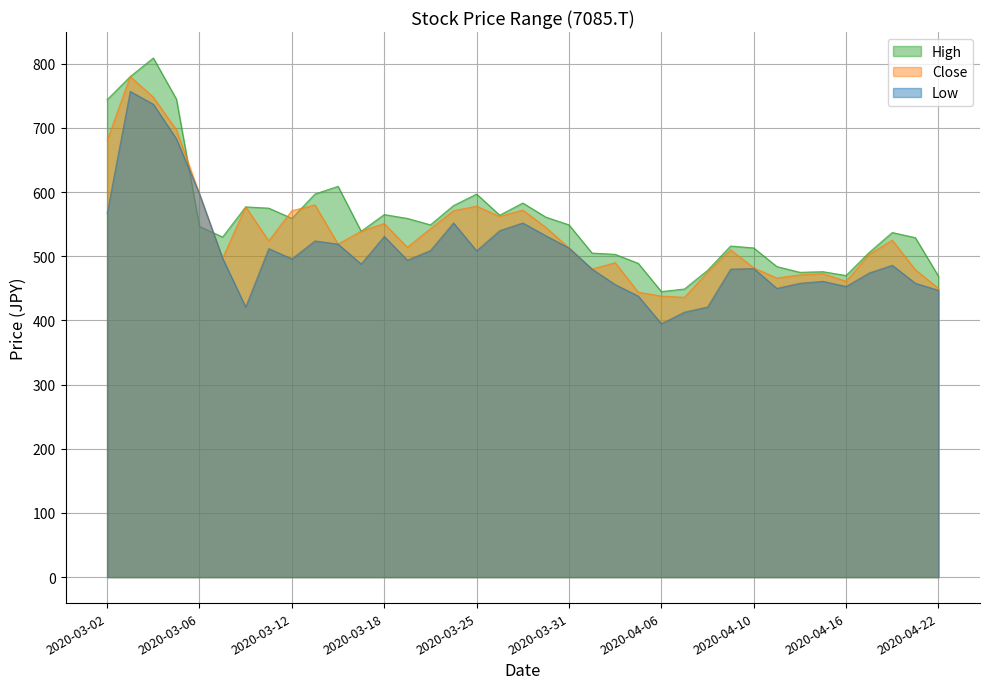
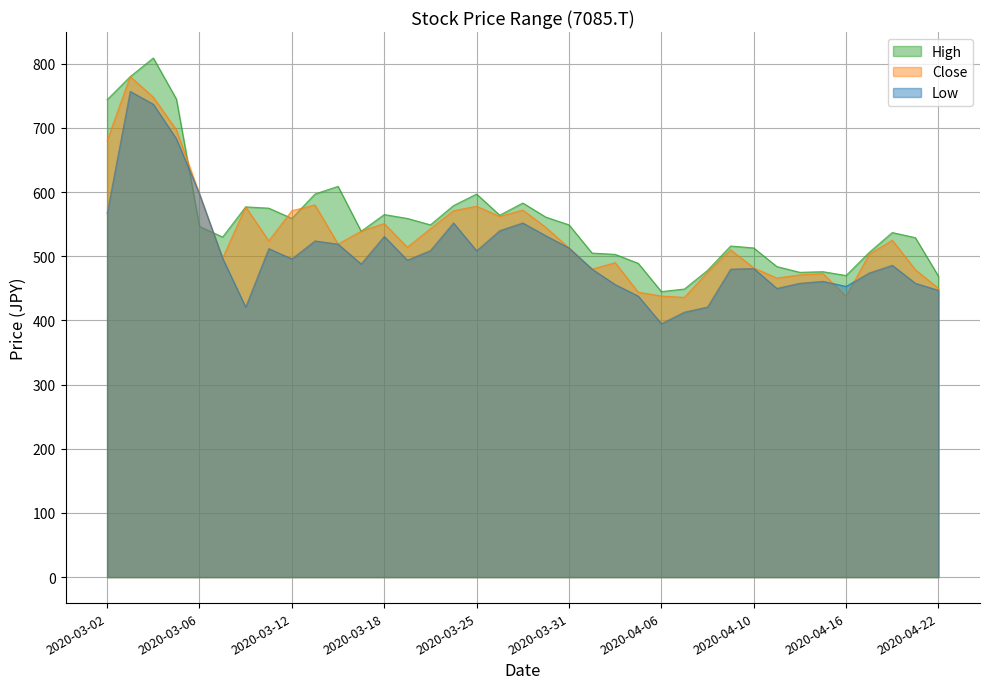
Close, 2020-04-16: 460 -> 440
